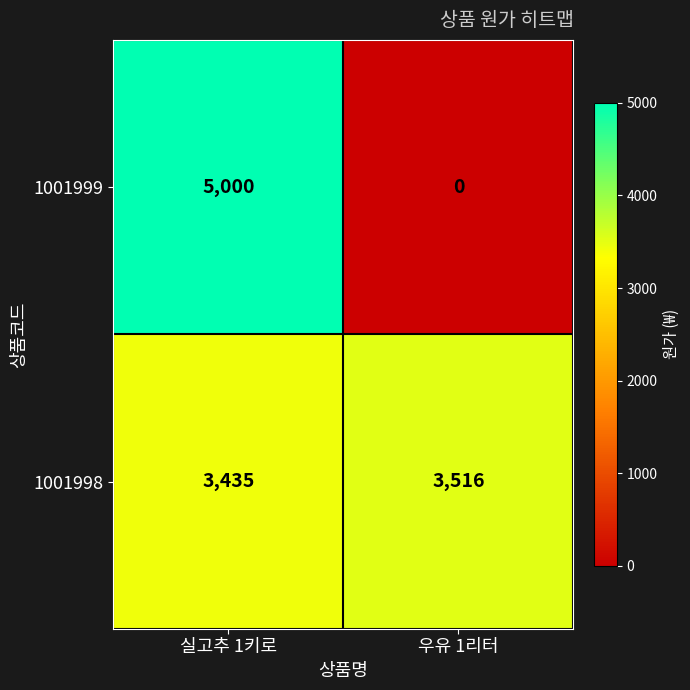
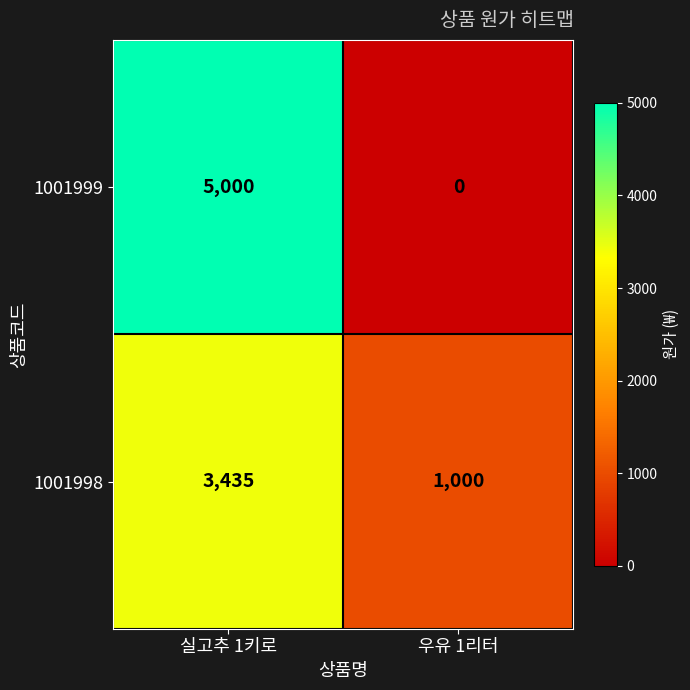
1001998, 우유 1리터: 3,516 -> 1,000
